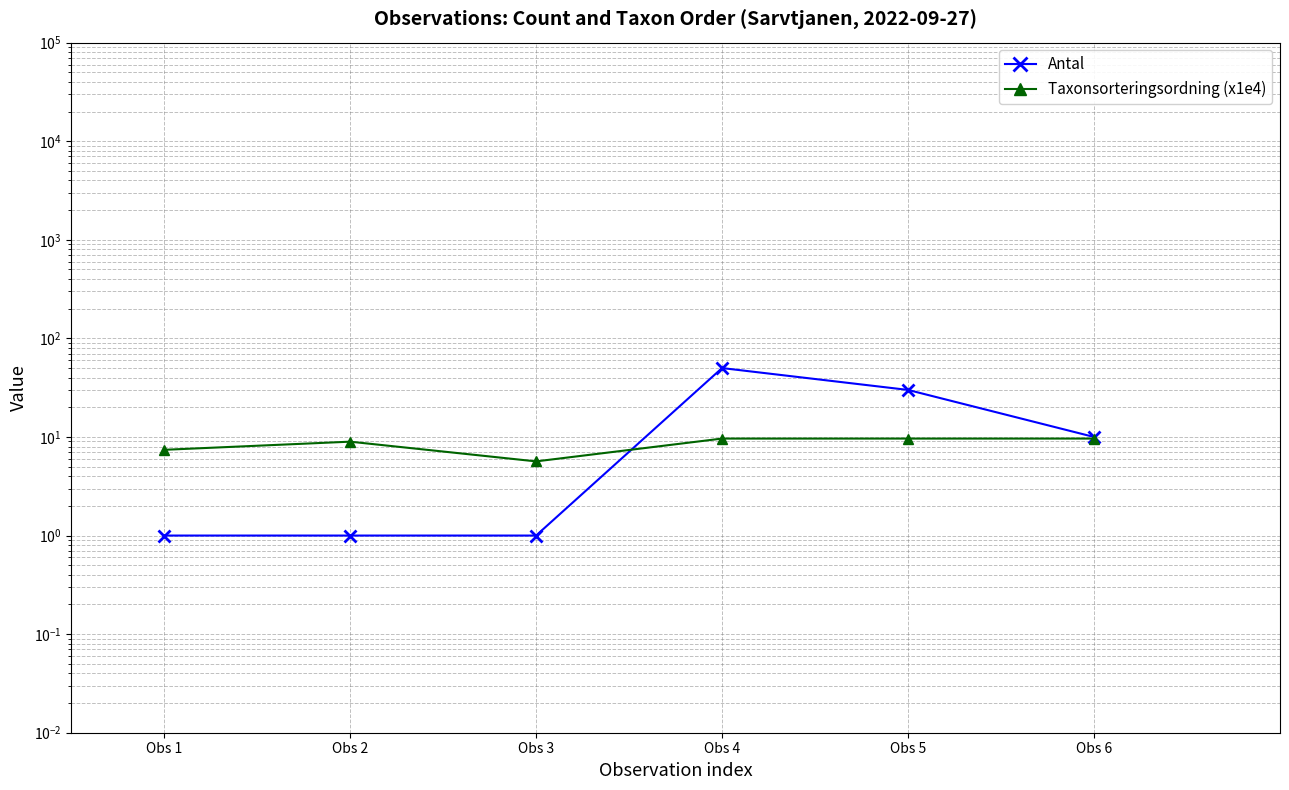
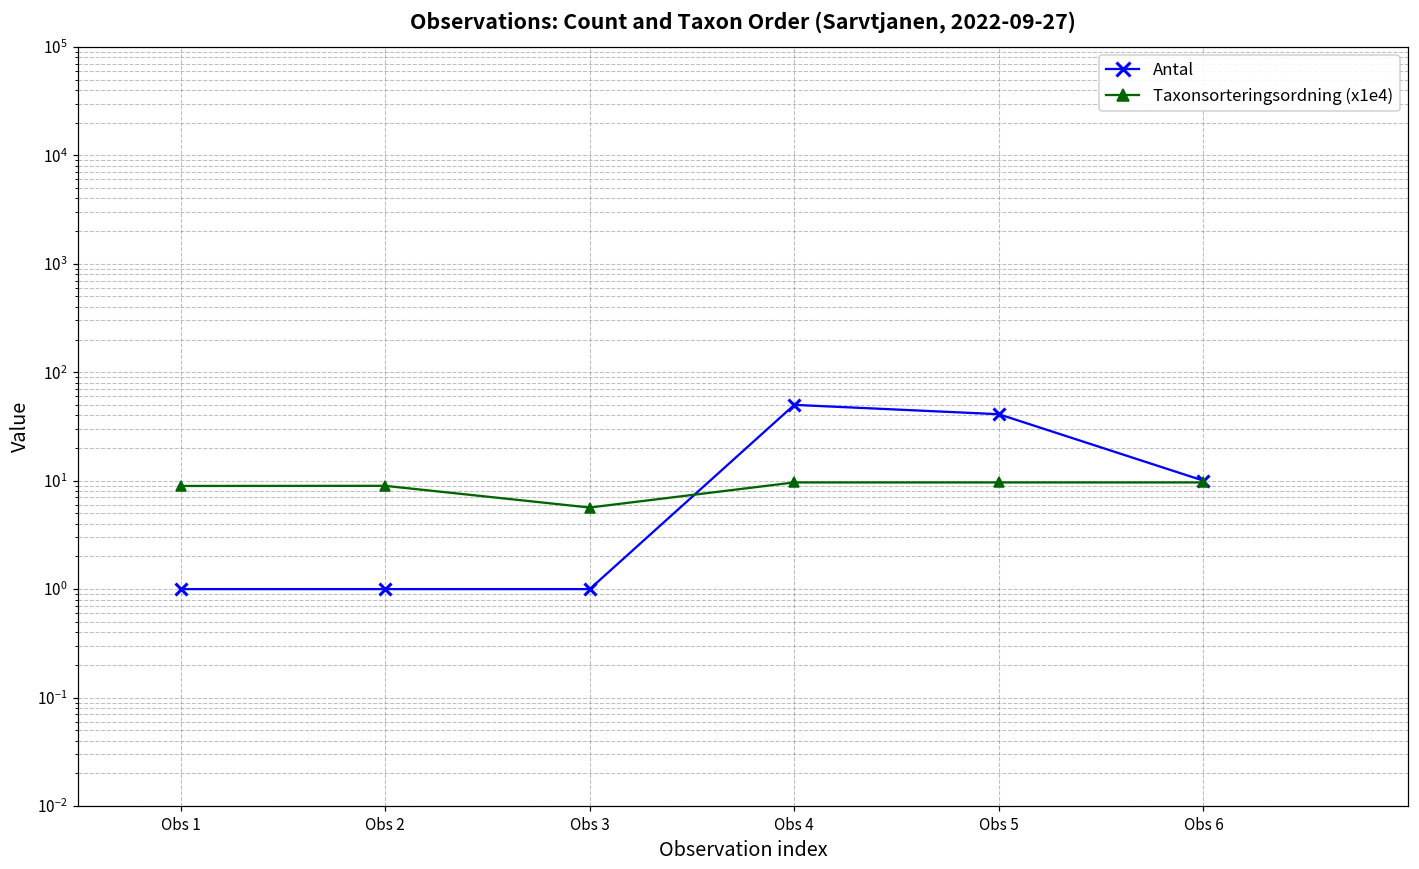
Taxonsorteringsordning (x1e4), Obs 1: 7 -> 9
Antal, Obs 5: 30 -> 41
